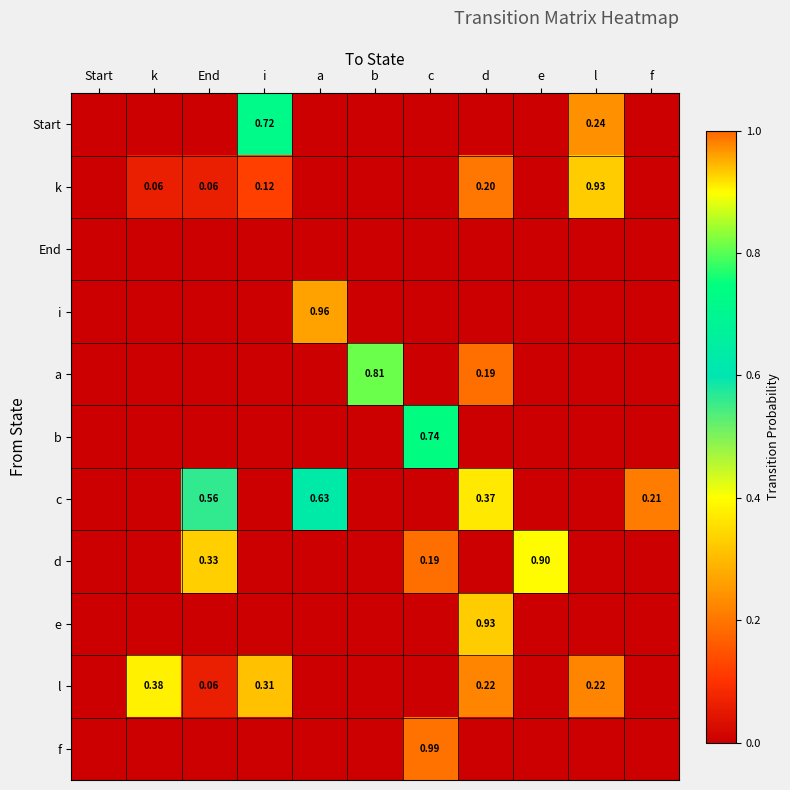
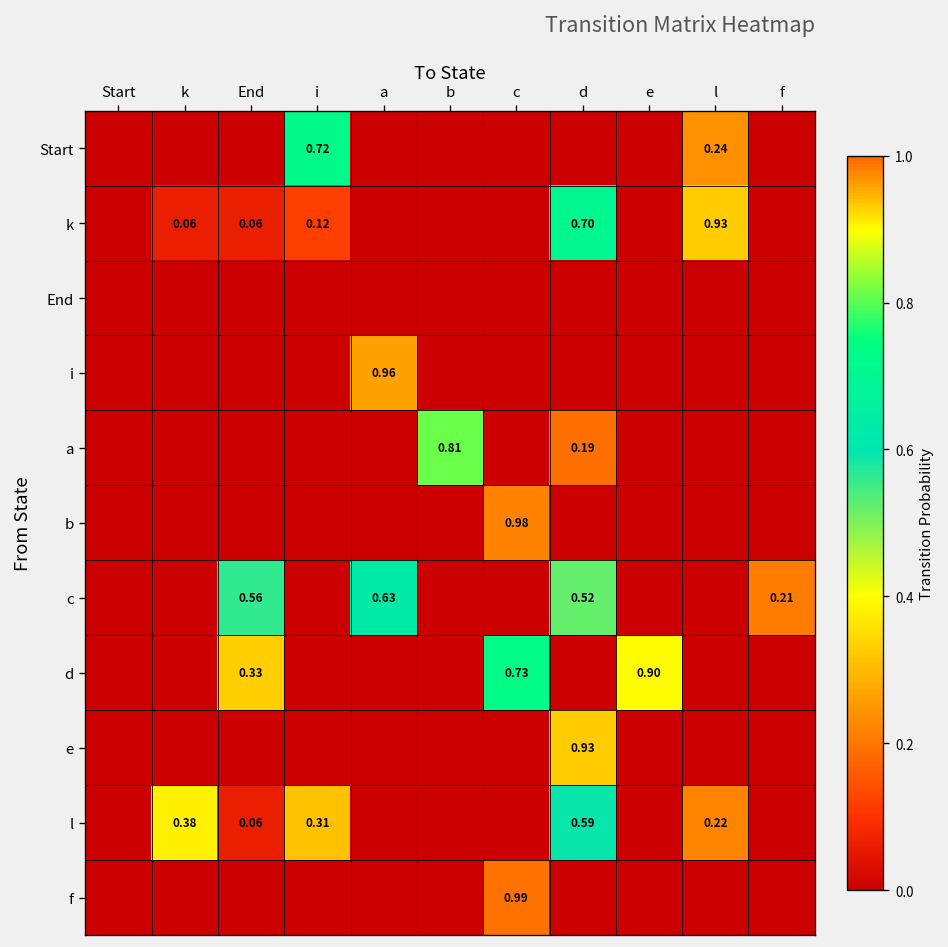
k, d: 0.20 -> 0.70
b, c: 0.74 -> 0.98
c, d: 0.37 -> 0.52
d, c: 0.19 -> 0.73
l, d: 0.22 -> 0.59
